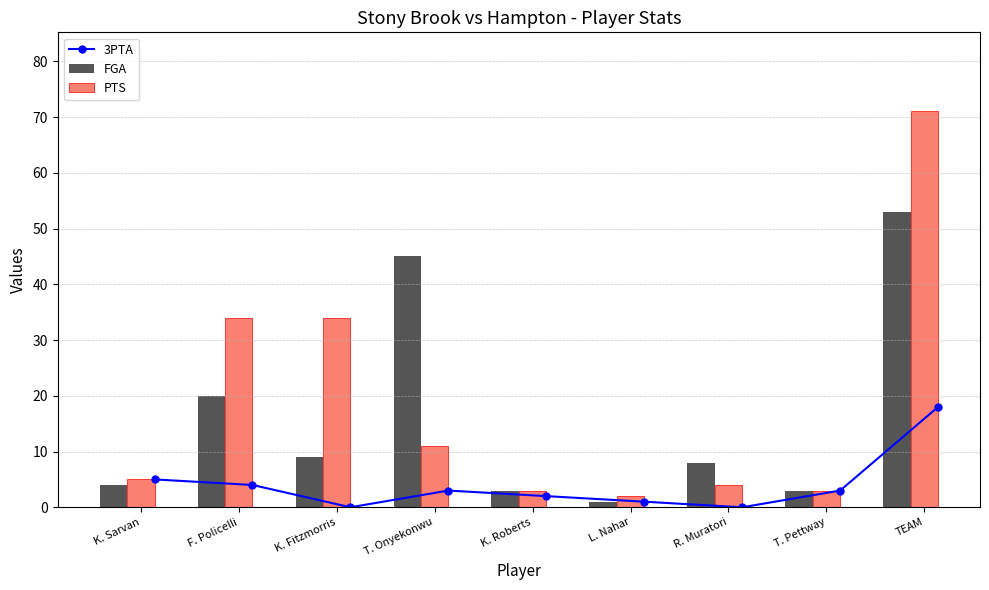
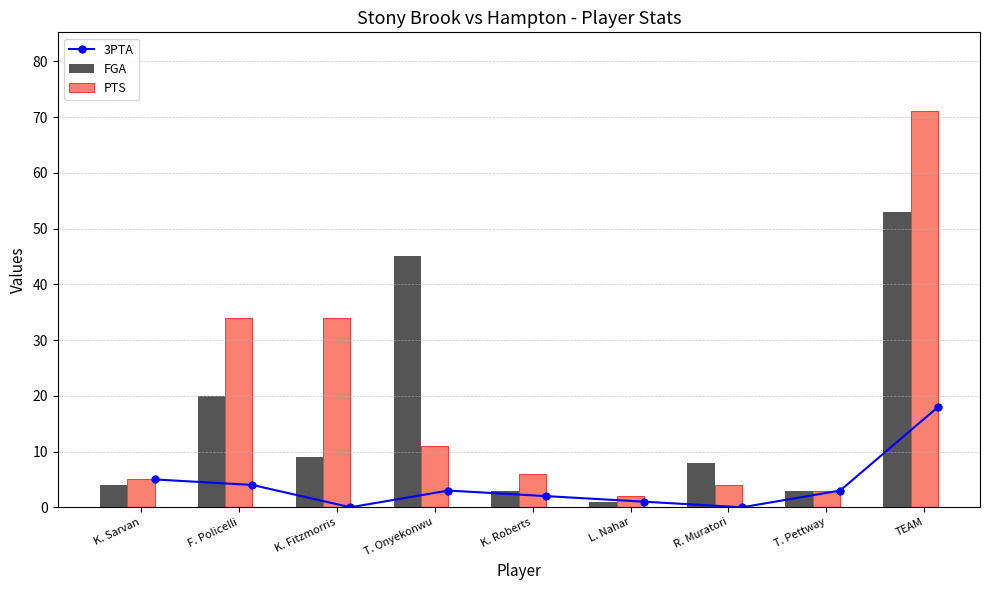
PTS, K. Roberts: 3 -> 6
